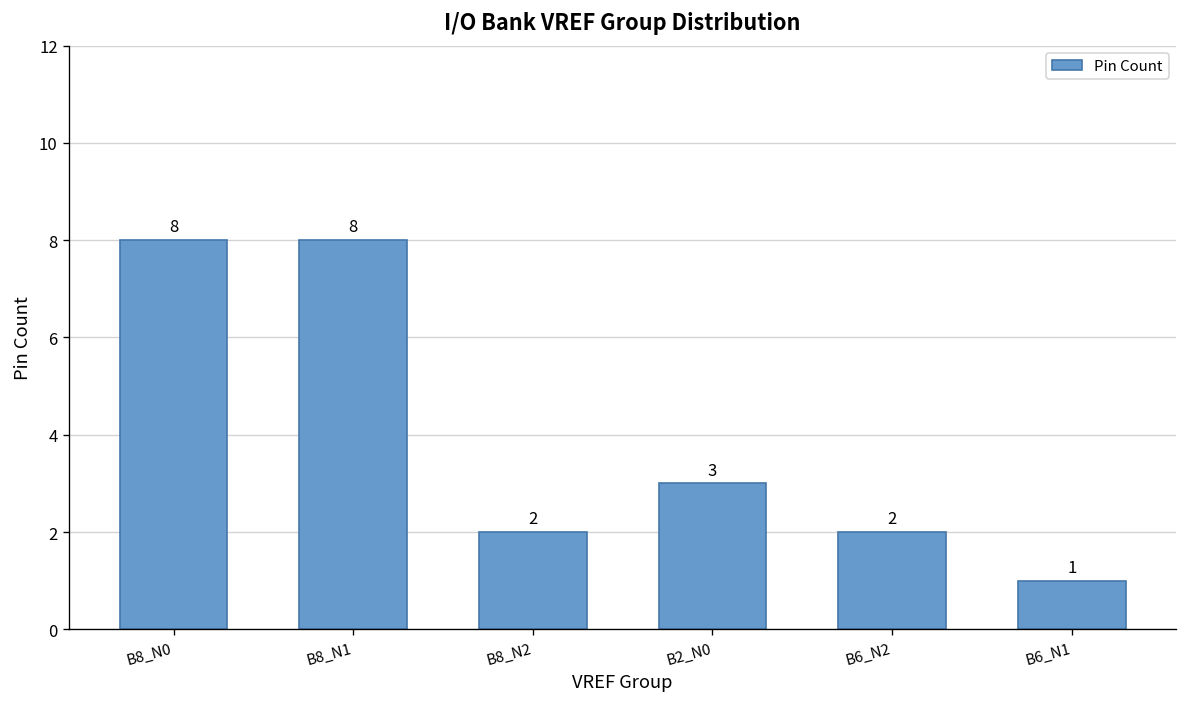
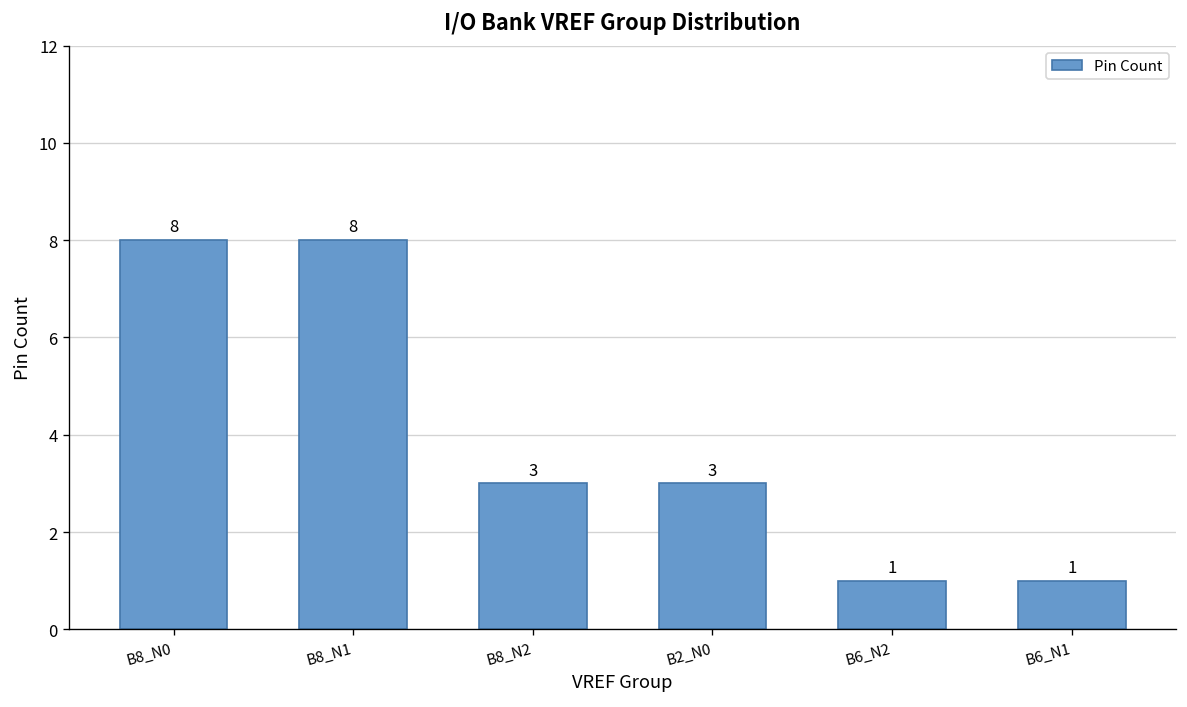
B8_N2: 2 -> 3
B6_N2: 2 -> 1
